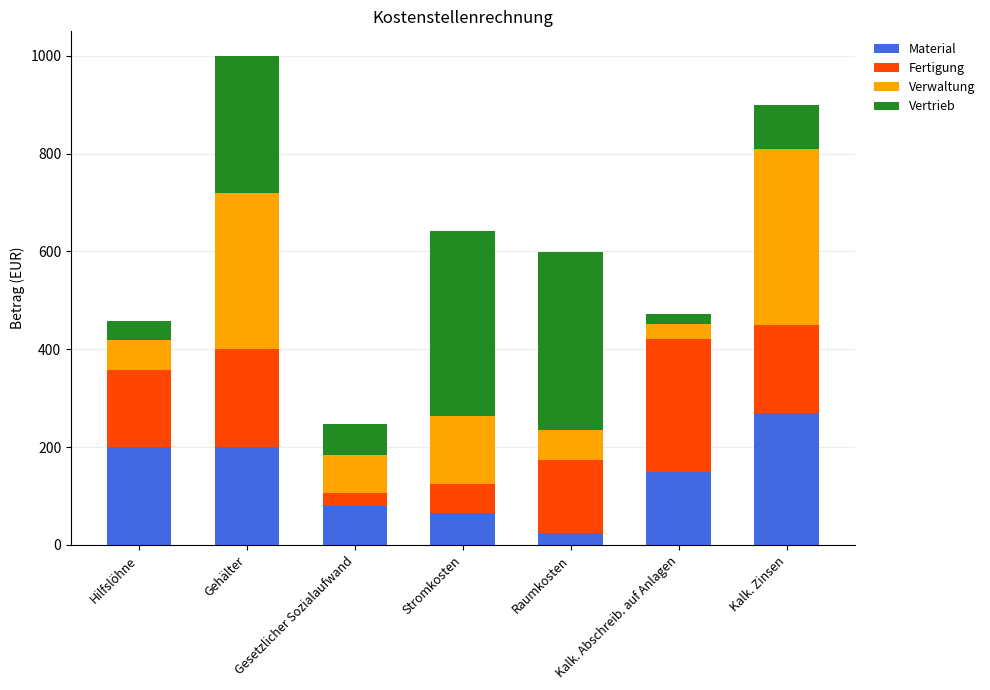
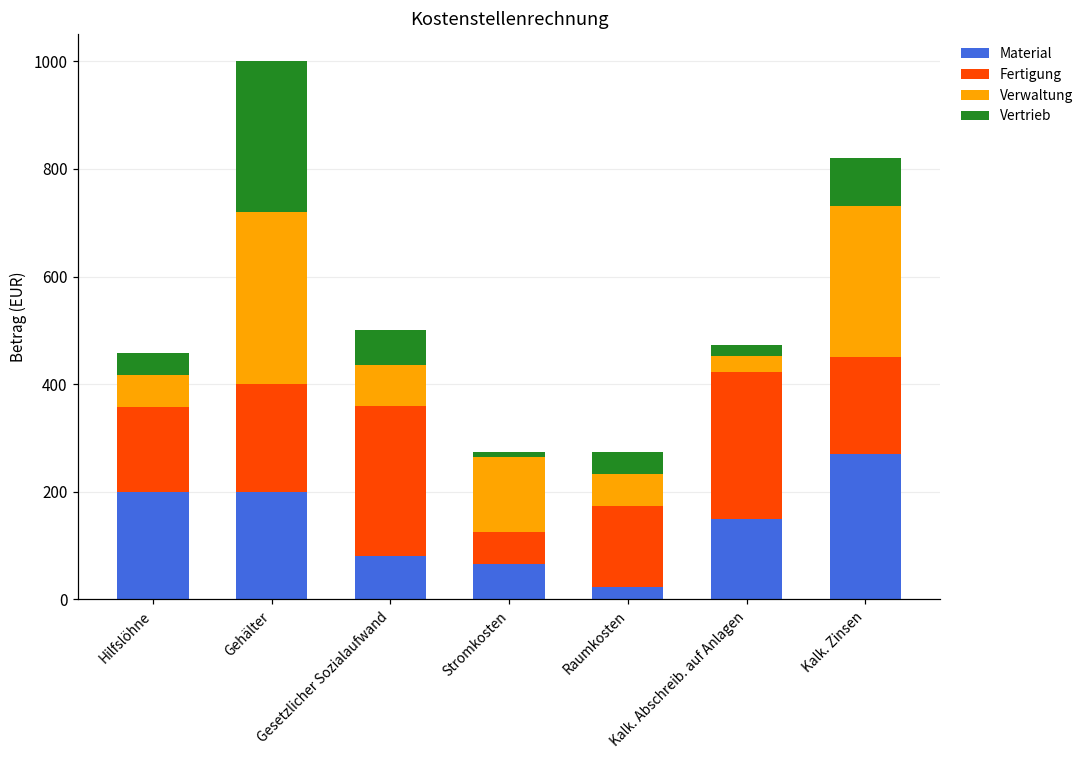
Fertigung, Gesetzlicher Sozialaufwand: 30 -> 280
Vertrieb, Stromkosten: 380 -> 10
Vertrieb, Raumkosten: 370 -> 40
Verwaltung, Kalk. Zinsen: 360 -> 280
